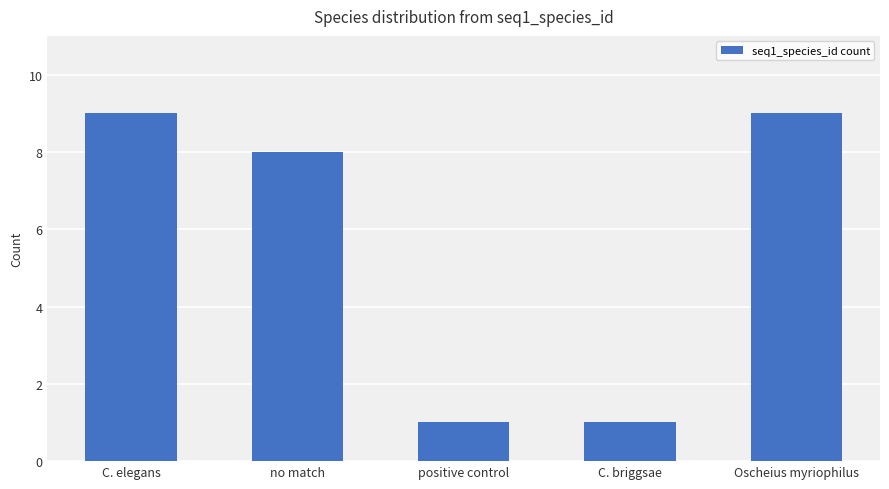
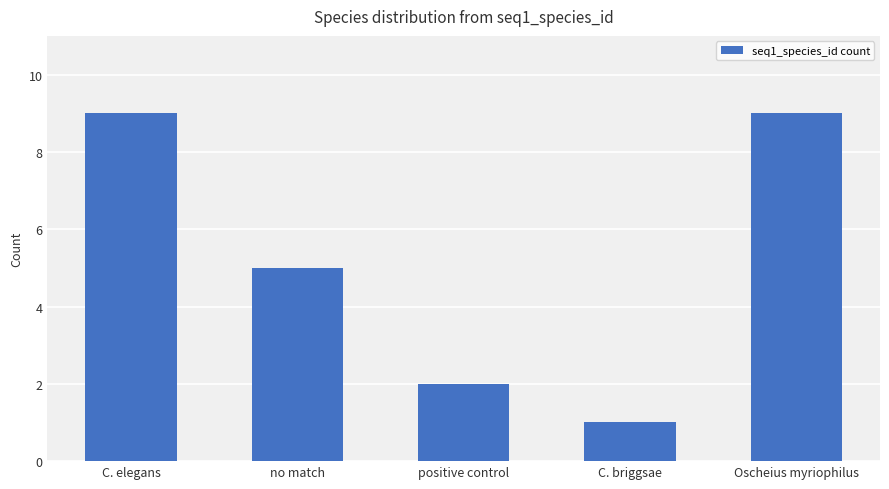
no match: 8 -> 5
positive control: 1 -> 2
